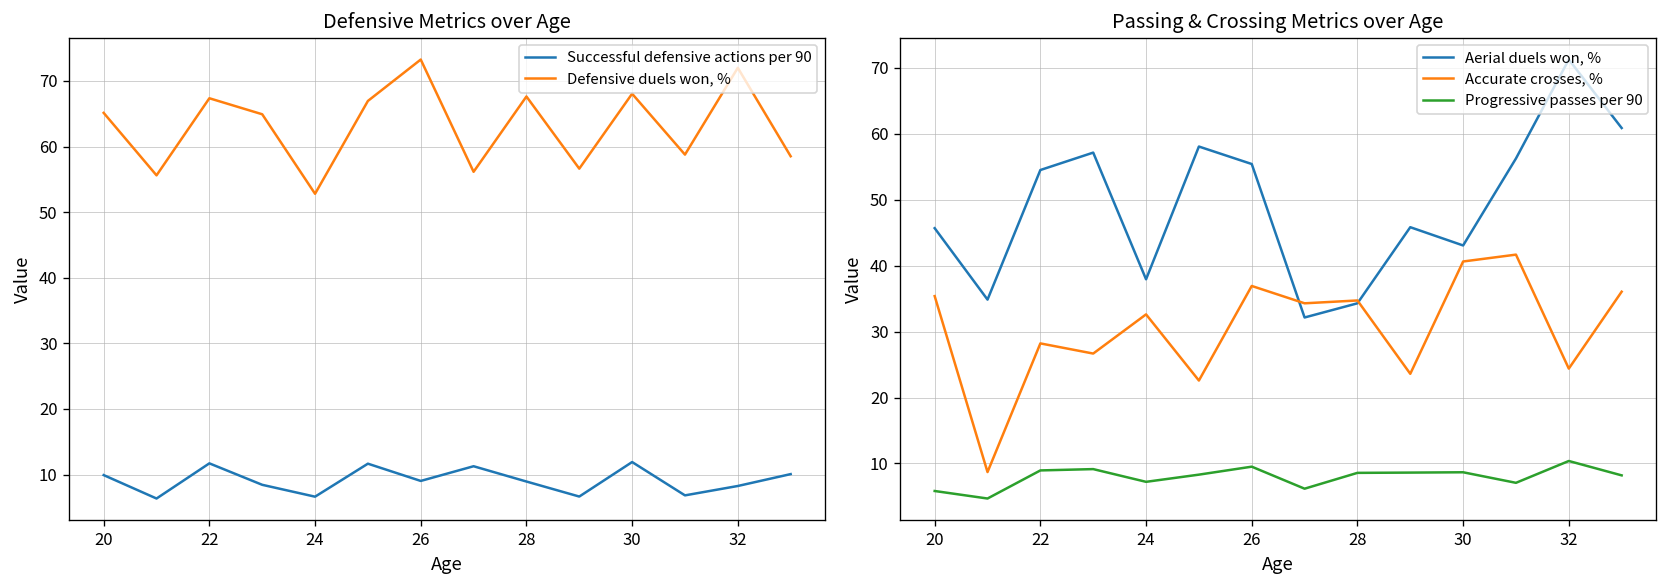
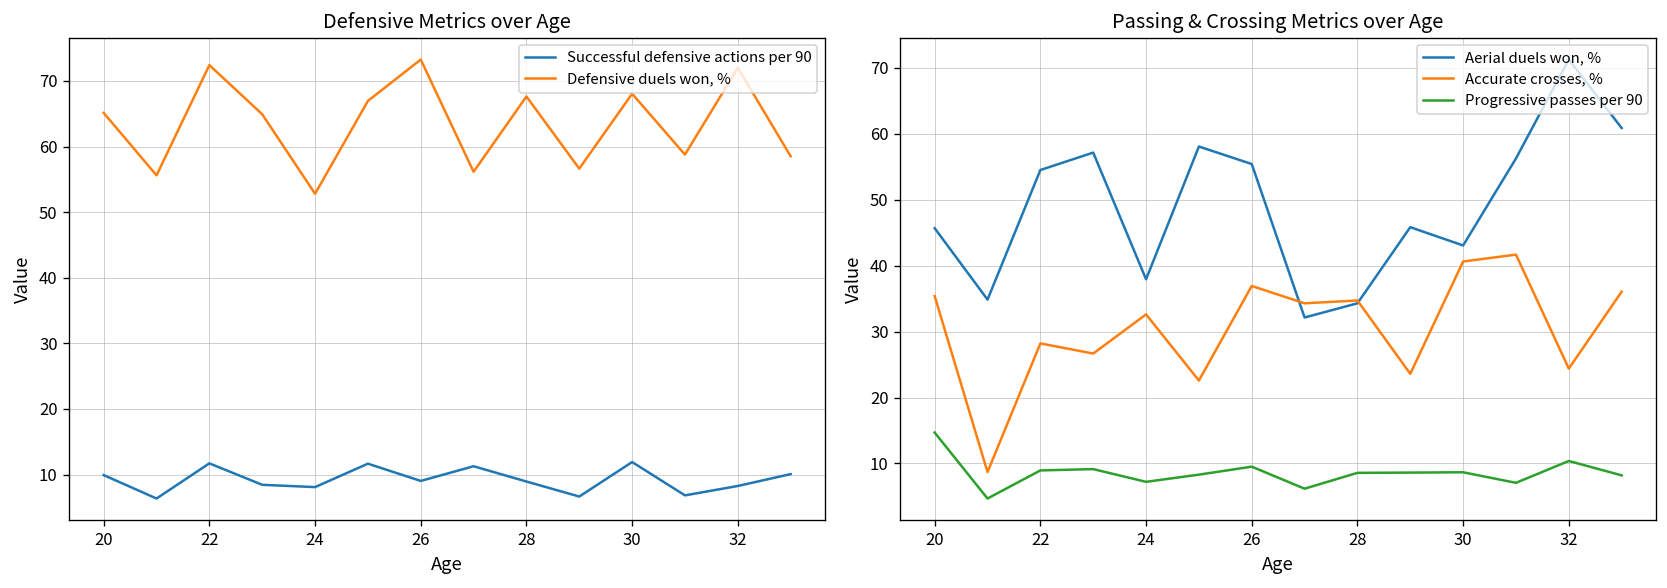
Defensive Metrics over Age, Defensive duels won, %, 22: 67 -> 72
Defensive Metrics over Age, Successful defensive actions per 90, 24: 7 -> 8
Passing & Crossing Metrics over Age, Progressive passes per 90, 20: 6 -> 15
